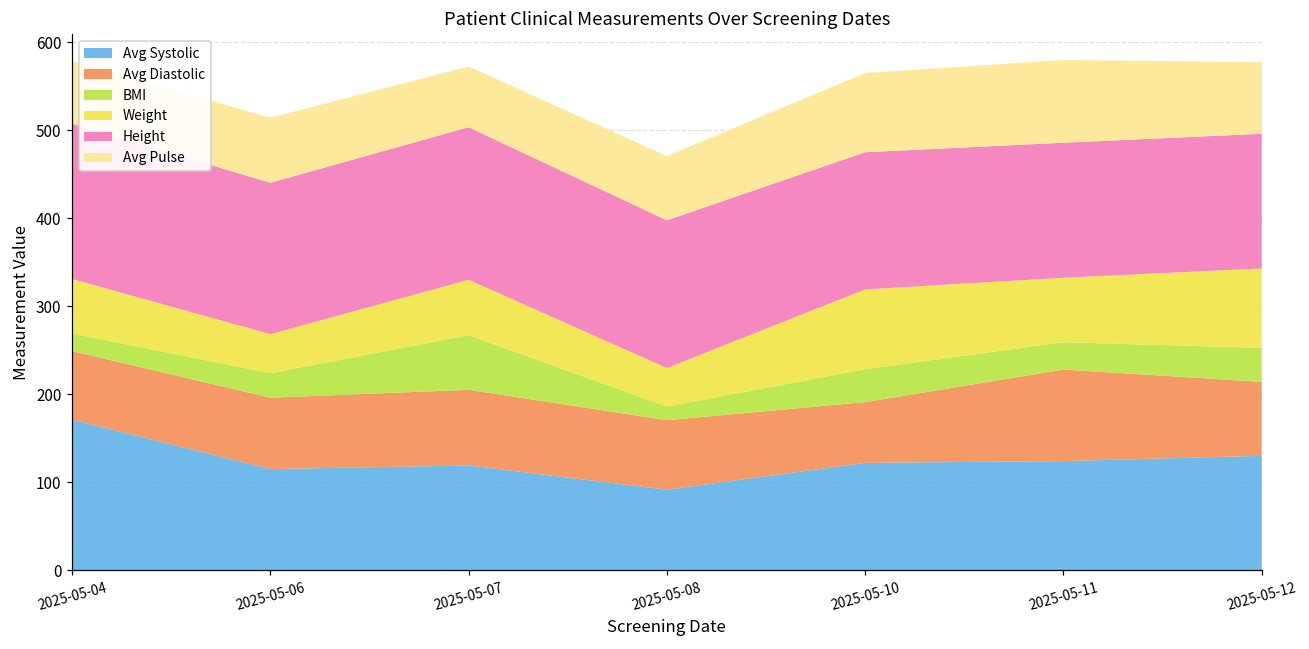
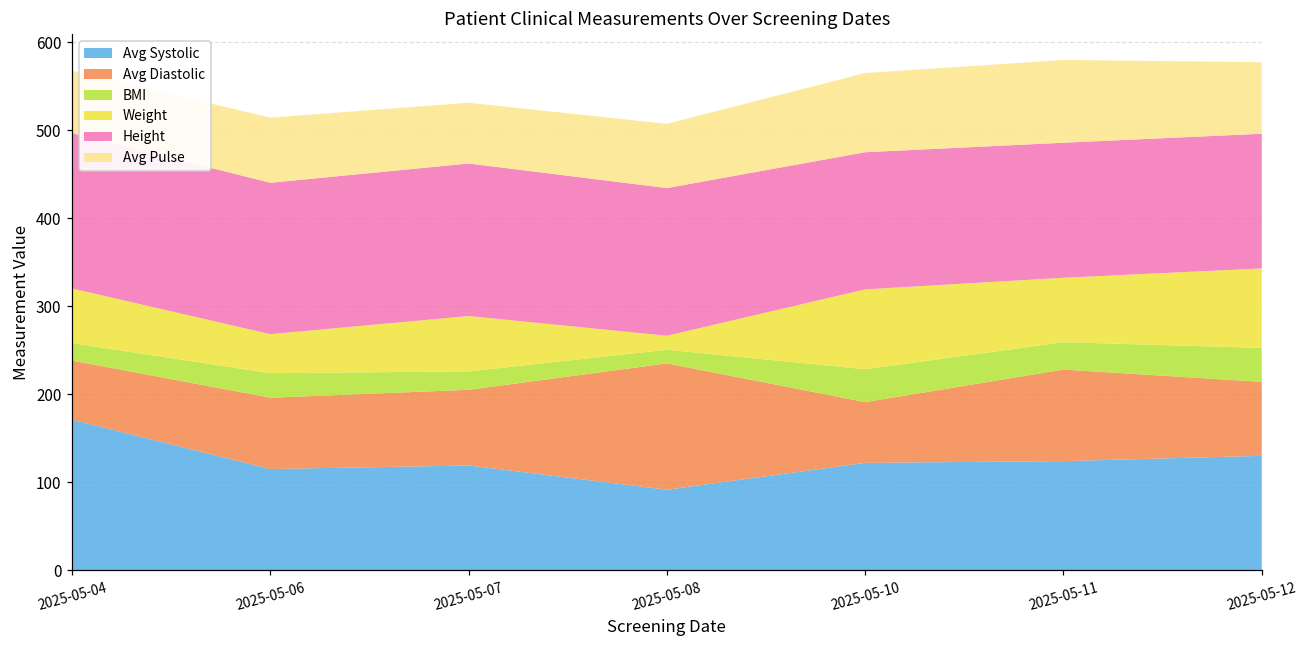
Avg Diastolic, 2025-05-04: 80 -> 70
BMI, 2025-05-07: 60 -> 20
Avg Diastolic, 2025-05-08: 80 -> 140
Weight, 2025-05-08: 40 -> 20
